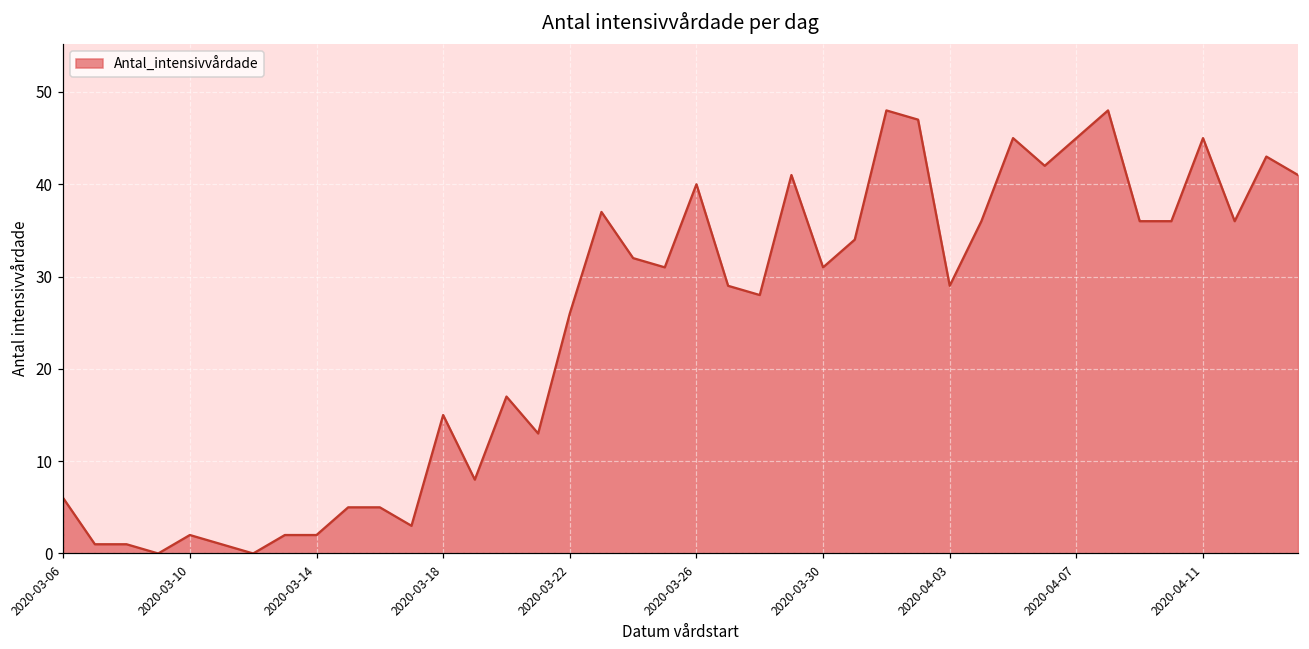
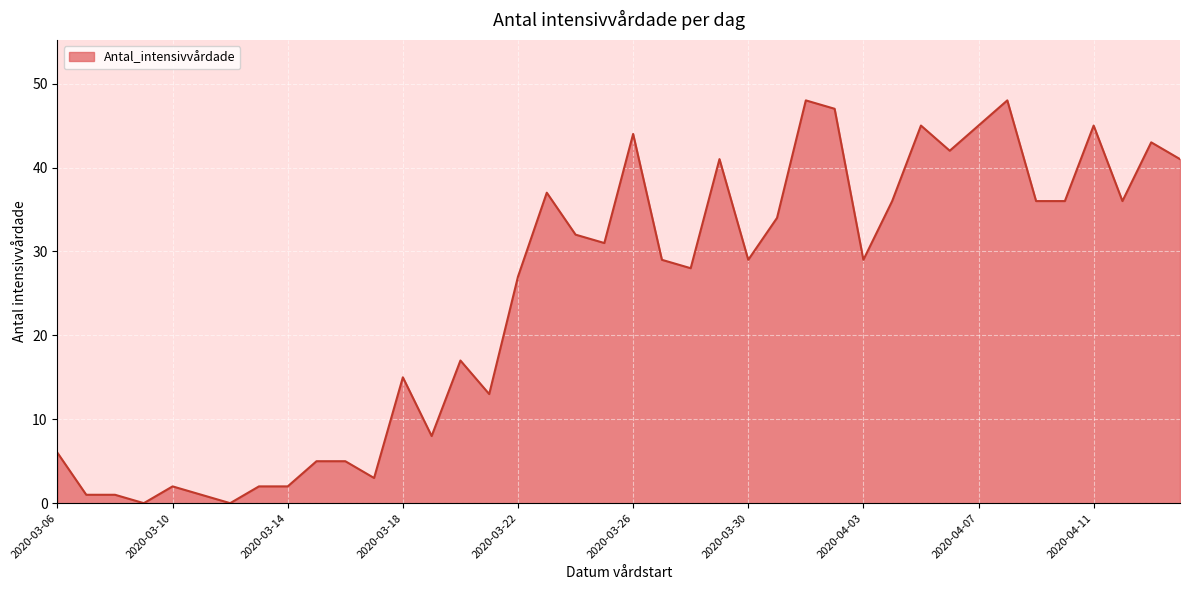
2020-03-22: 26 -> 27
2020-03-26: 40 -> 44
2020-03-30: 31 -> 29
